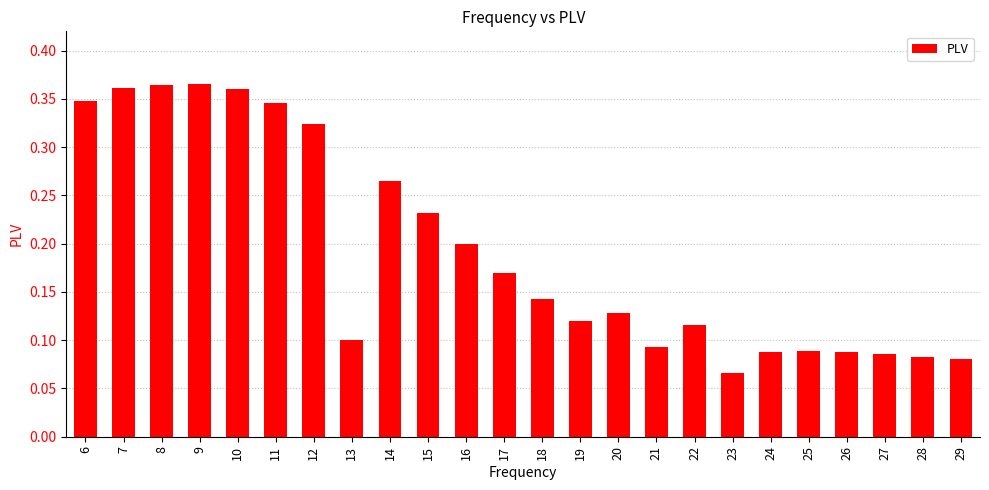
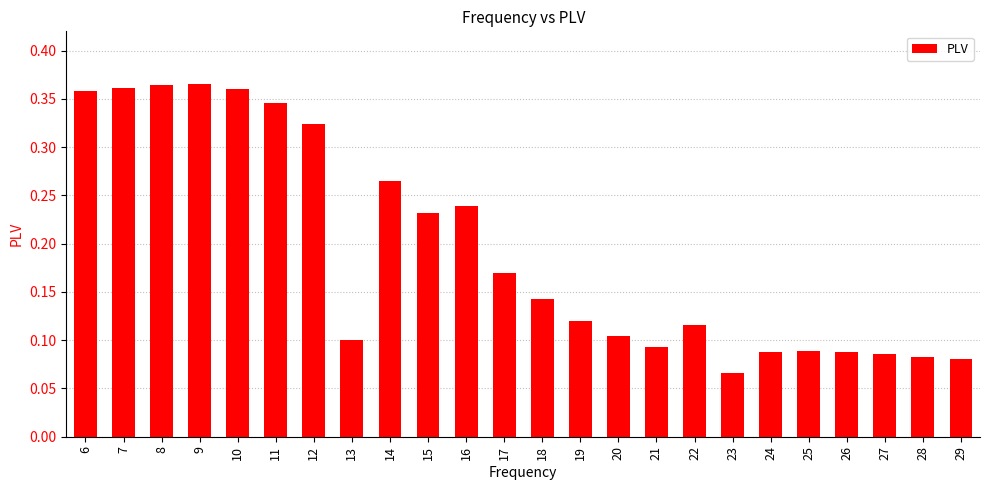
6: 0.35 -> 0.36
16: 0.20 -> 0.24
20: 0.13 -> 0.10
